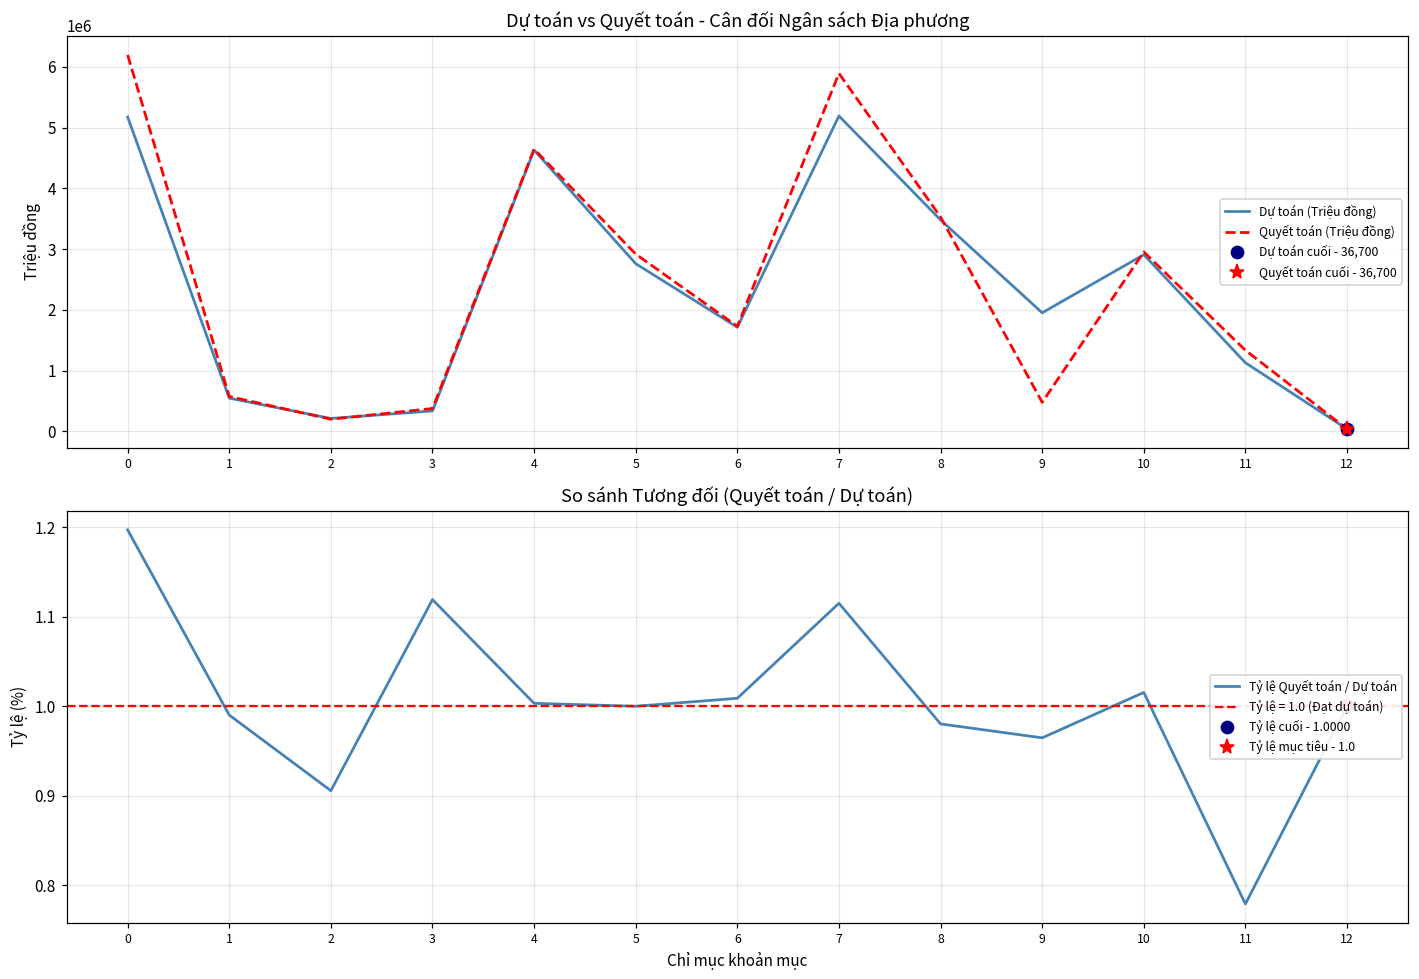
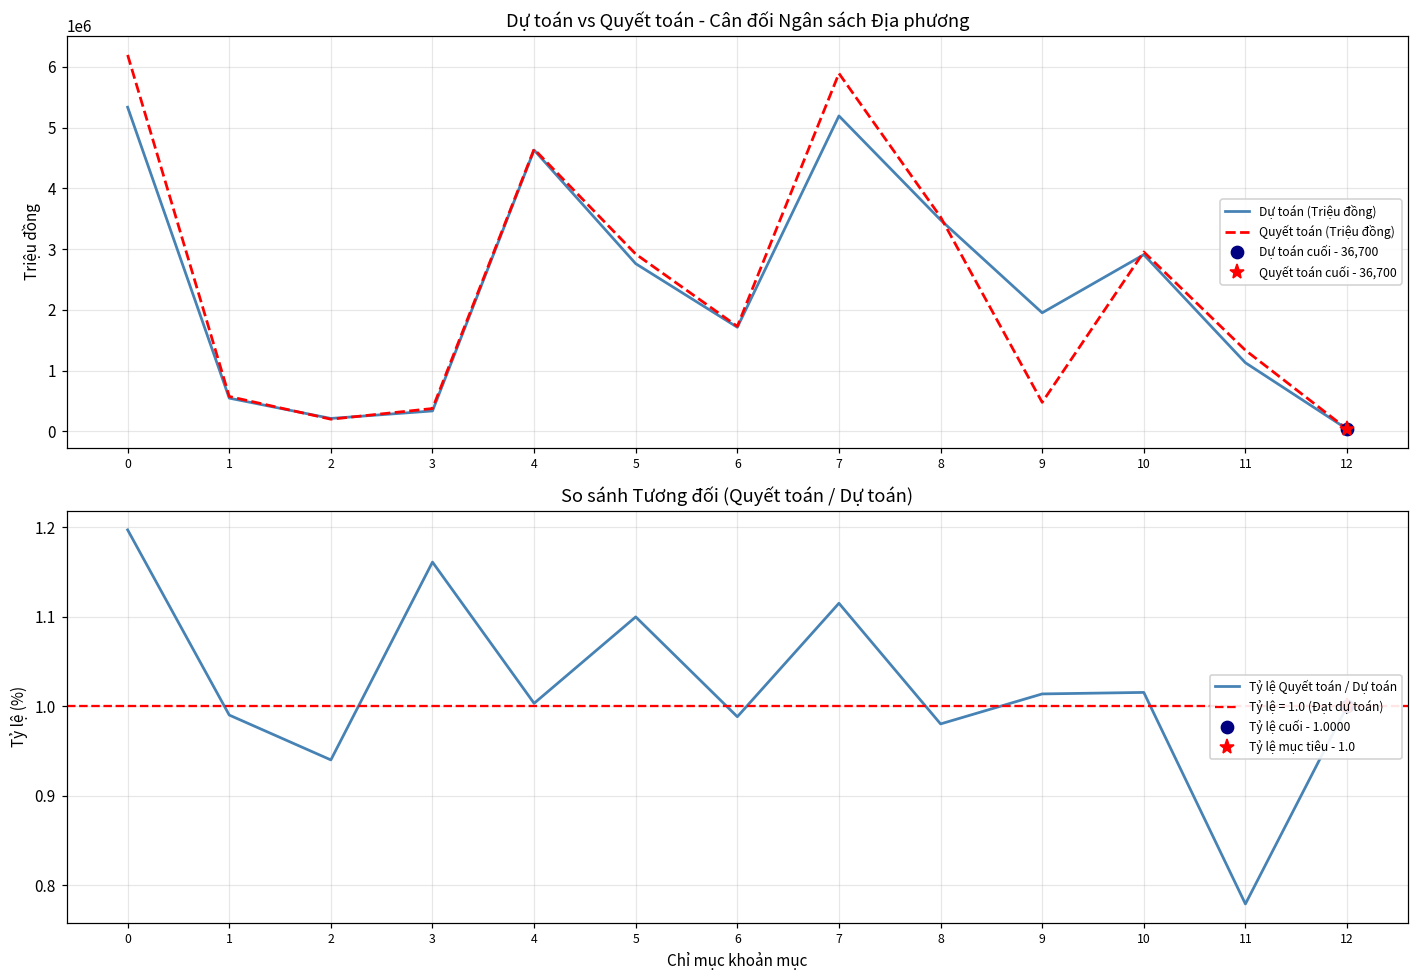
Dự toán vs Quyết toán - Cân đối Ngân sách Địa phương, Dự toán (Triệu đồng), 0: 5200000 -> 5300000
So sánh Tương đối (Quyết toán / Dự toán), Tỷ lệ Quyết toán / Dự toán, 2: 0.91 -> 0.94
So sánh Tương đối (Quyết toán / Dự toán), Tỷ lệ Quyết toán / Dự toán, 3: 1.12 -> 1.16
So sánh Tương đối (Quyết toán / Dự toán), Tỷ lệ Quyết toán / Dự toán, 5: 1.0 -> 1.1
So sánh Tương đối (Quyết toán / Dự toán), Tỷ lệ Quyết toán / Dự toán, 6: 1.01 -> 0.99
So sánh Tương đối (Quyết toán / Dự toán), Tỷ lệ Quyết toán / Dự toán, 9: 0.96 -> 1.01
